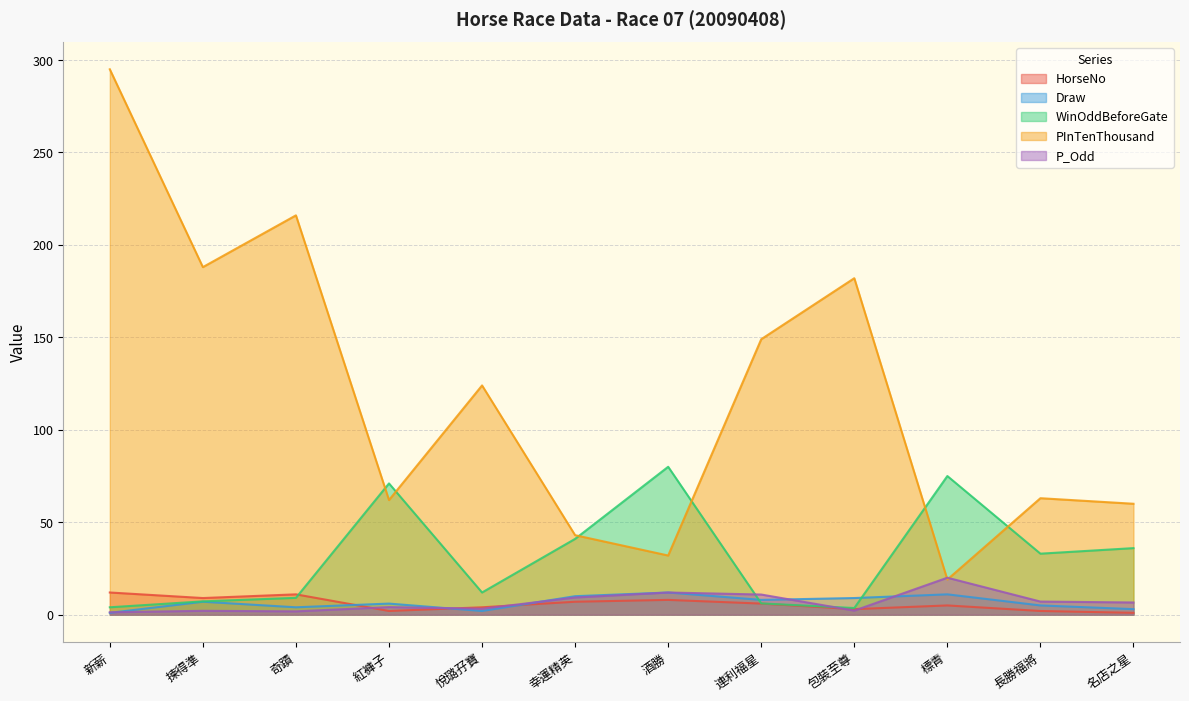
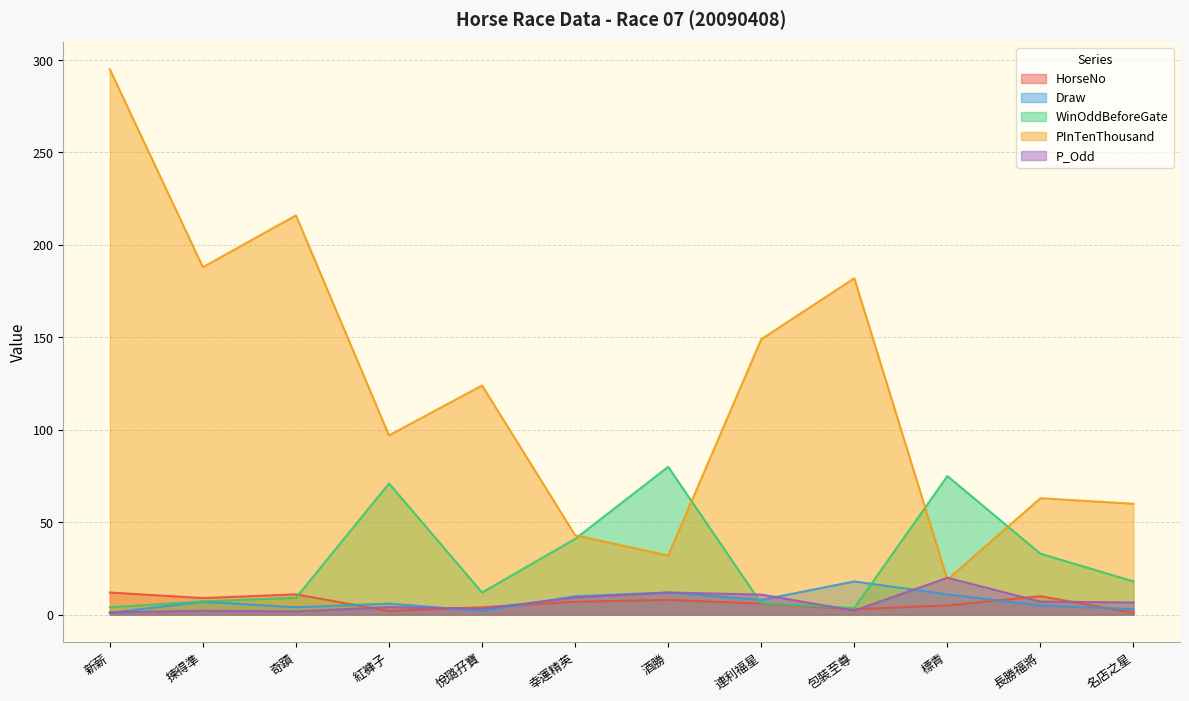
PInTenThousand, 紅褲子: 62 -> 97
Draw, 包裝至尊: 9 -> 18
HorseNo, 長勝福將: 2 -> 10
WinOddBeforeGate, 名店之星: 36 -> 18
